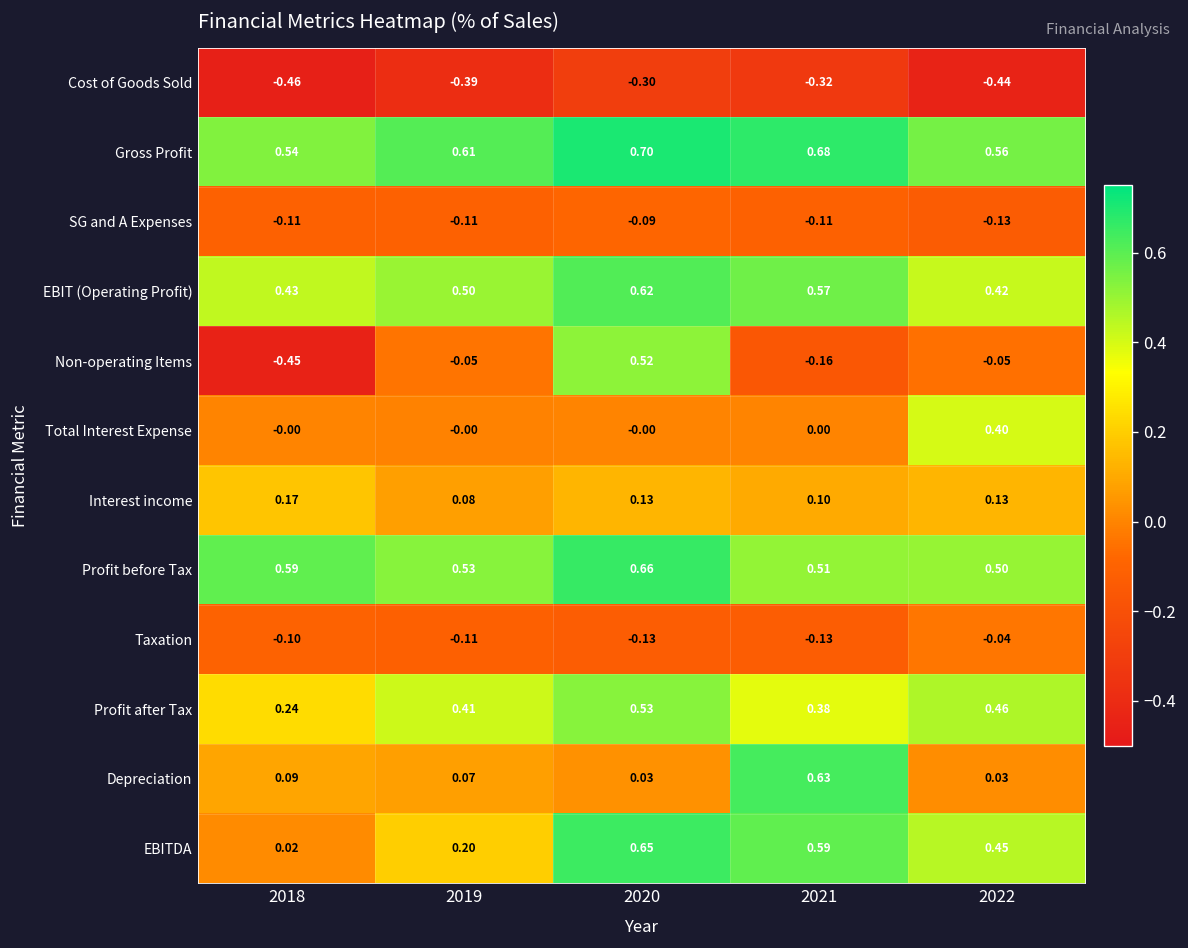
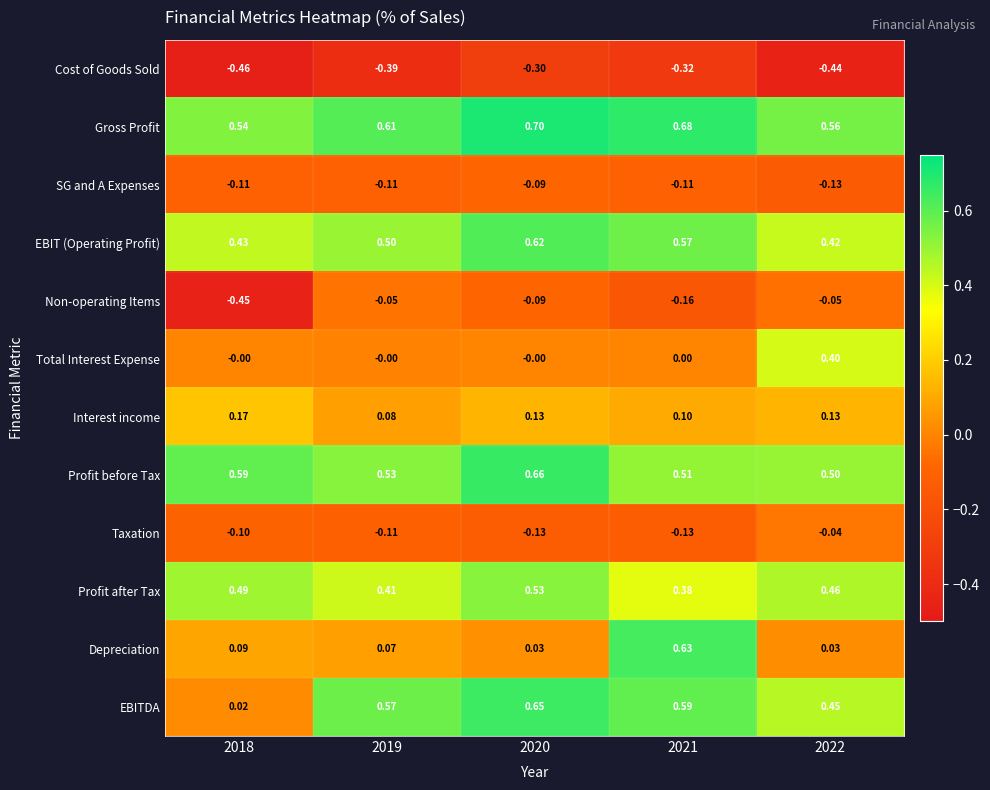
Non-operating Items, 2020: 0.52 -> -0.09
Profit after Tax, 2018: 0.24 -> 0.49
EBITDA, 2019: 0.20 -> 0.57
